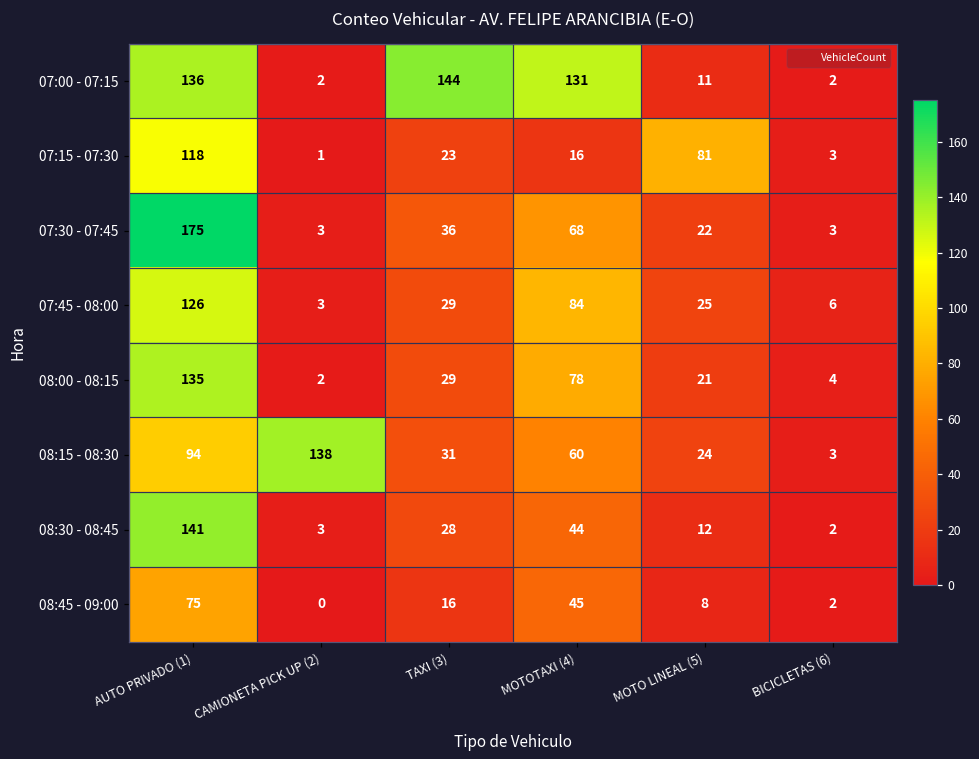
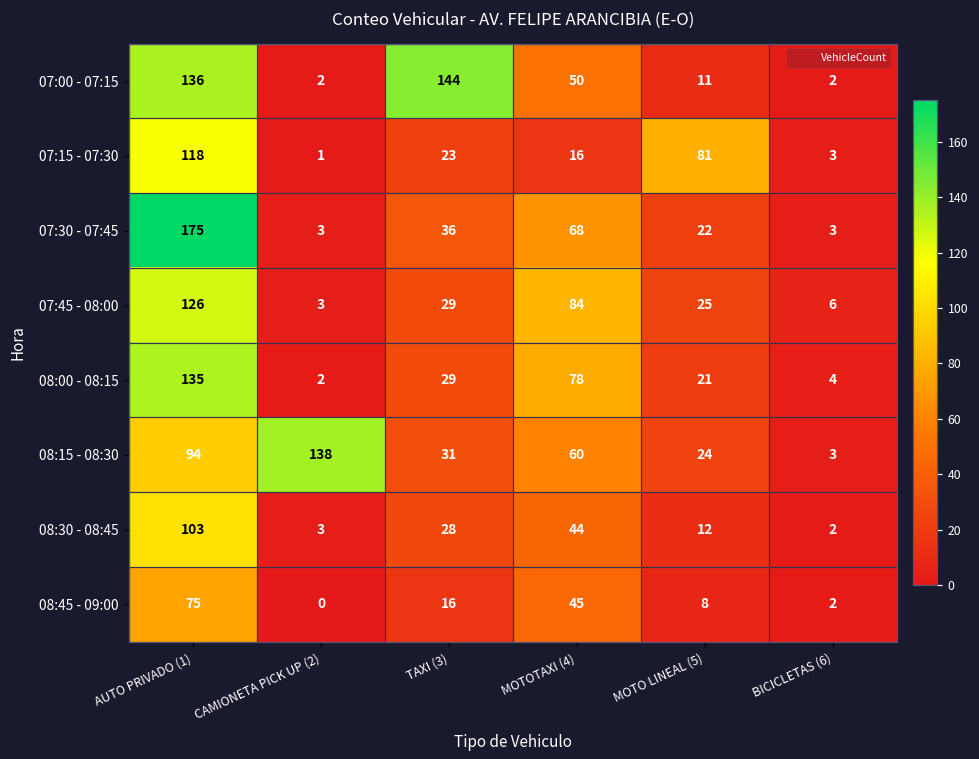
07:00 - 07:15, MOTOTAXI (4): 131 -> 50
08:30 - 08:45, AUTO PRIVADO (1): 141 -> 103
